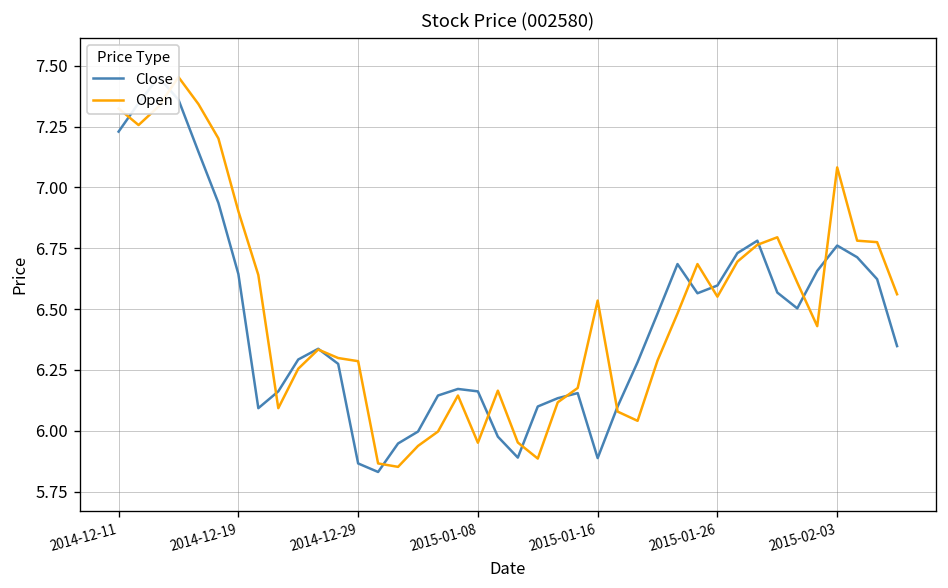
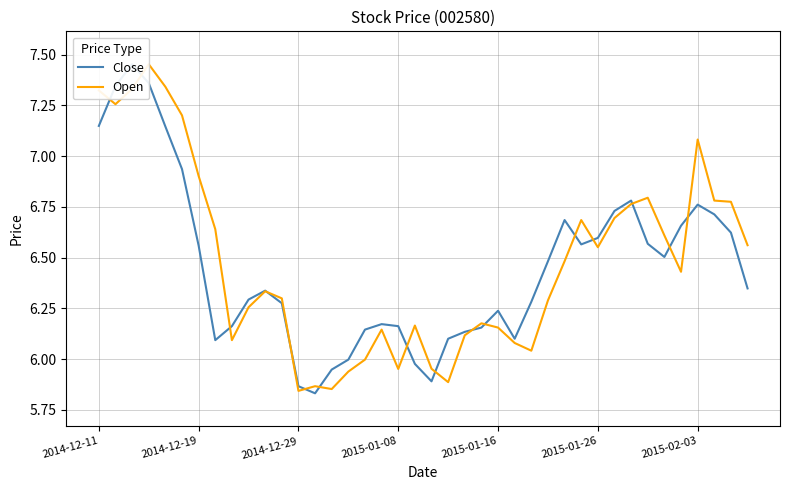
Close, 2014-12-11: 7.23 -> 7.15
Close, 2014-12-19: 6.64 -> 6.56
Open, 2014-12-29: 6.29 -> 5.84
Close, 2015-01-16: 5.89 -> 6.24
Open, 2015-01-16: 6.54 -> 6.16
